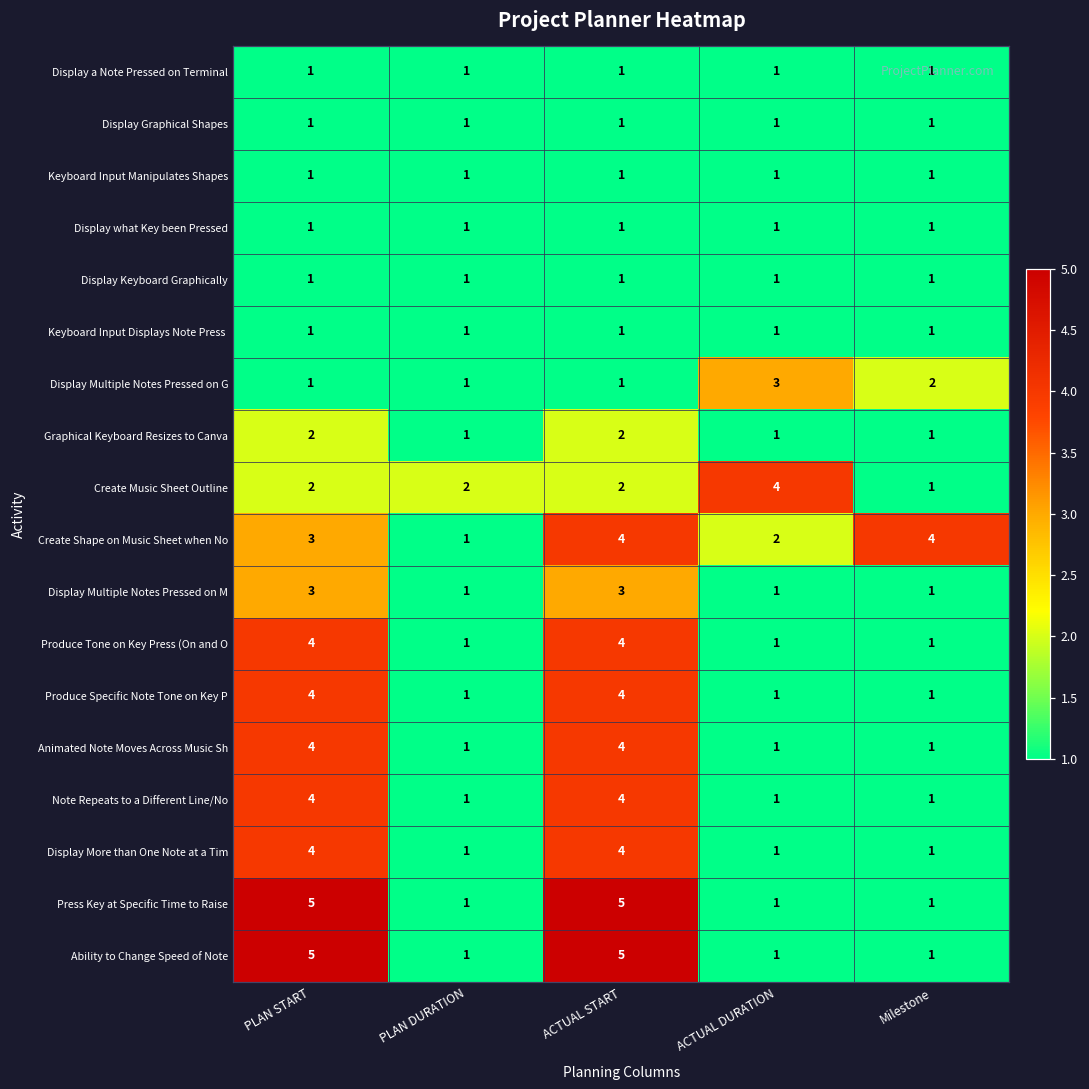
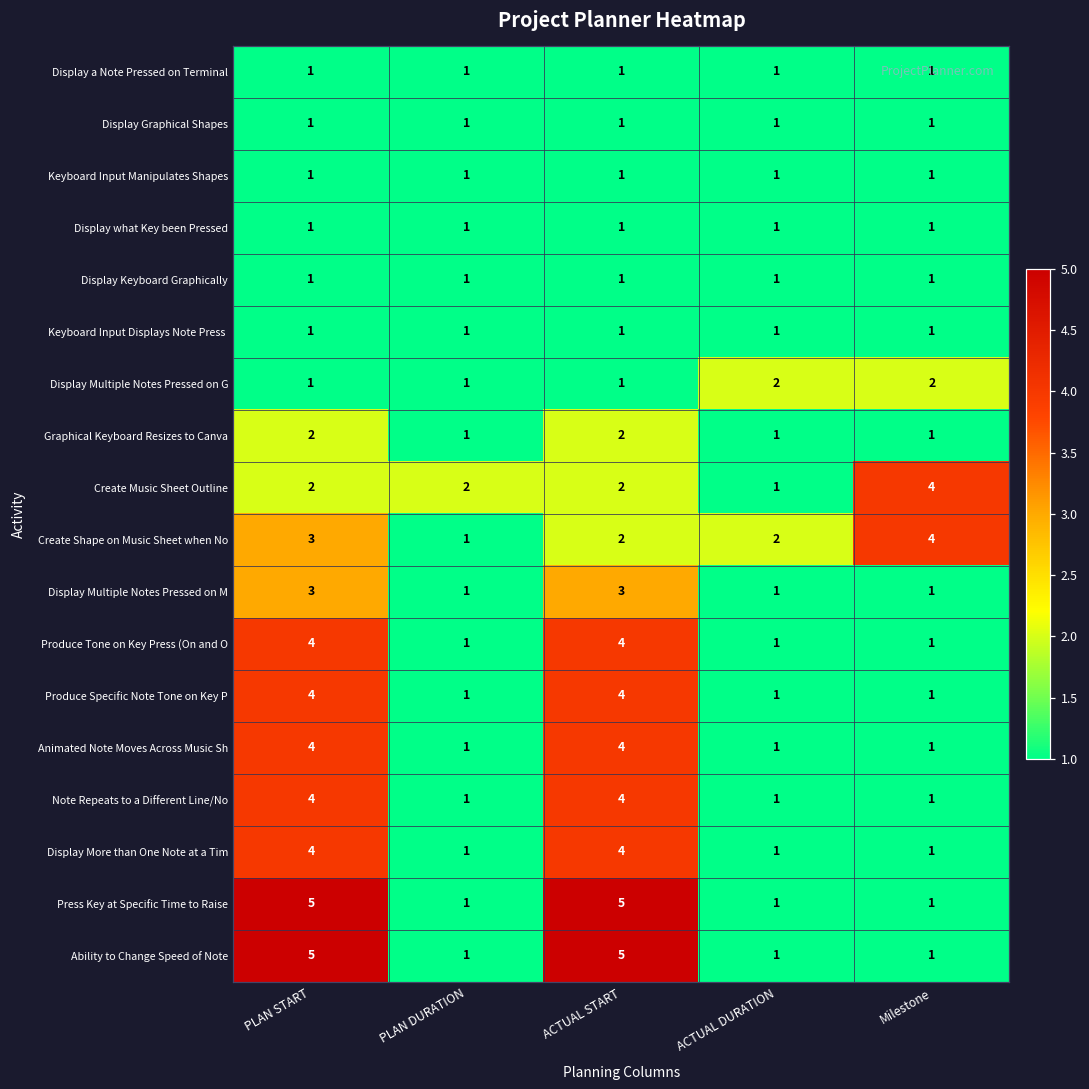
Display Multiple Notes Pressed on G, ACTUAL DURATION: 3 -> 2
Create Music Sheet Outline, ACTUAL DURATION: 4 -> 1
Create Music Sheet Outline, Milestone: 1 -> 4
Create Shape on Music Sheet when No, ACTUAL START: 4 -> 2
